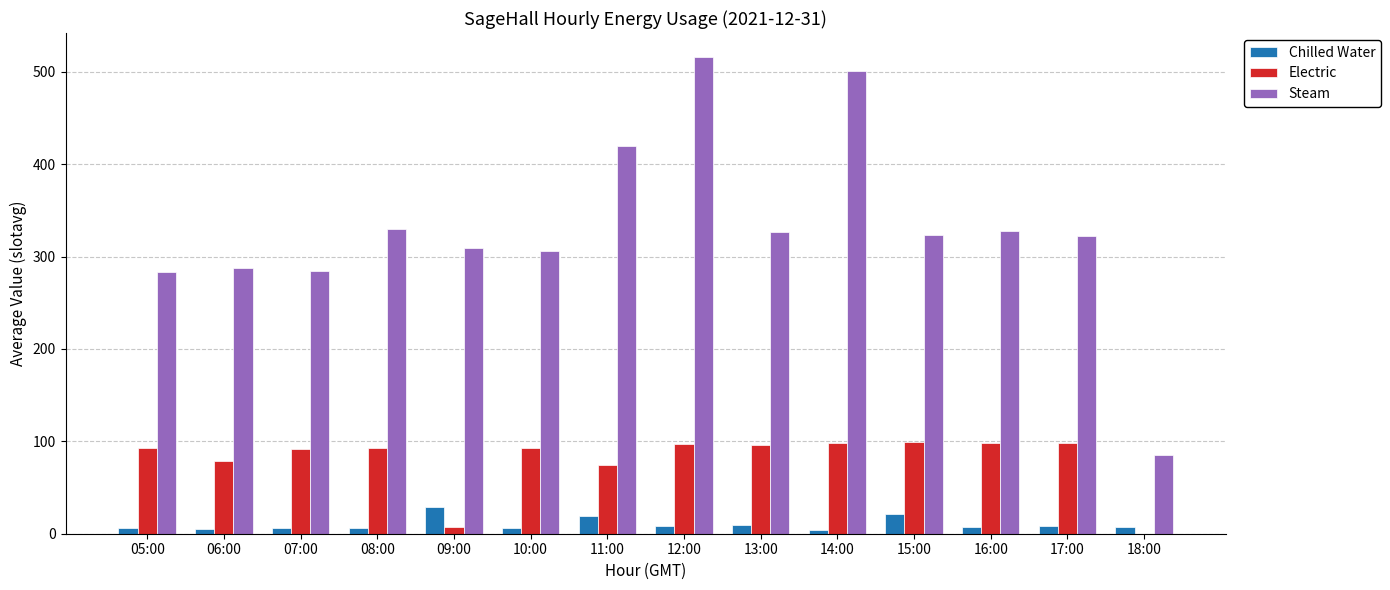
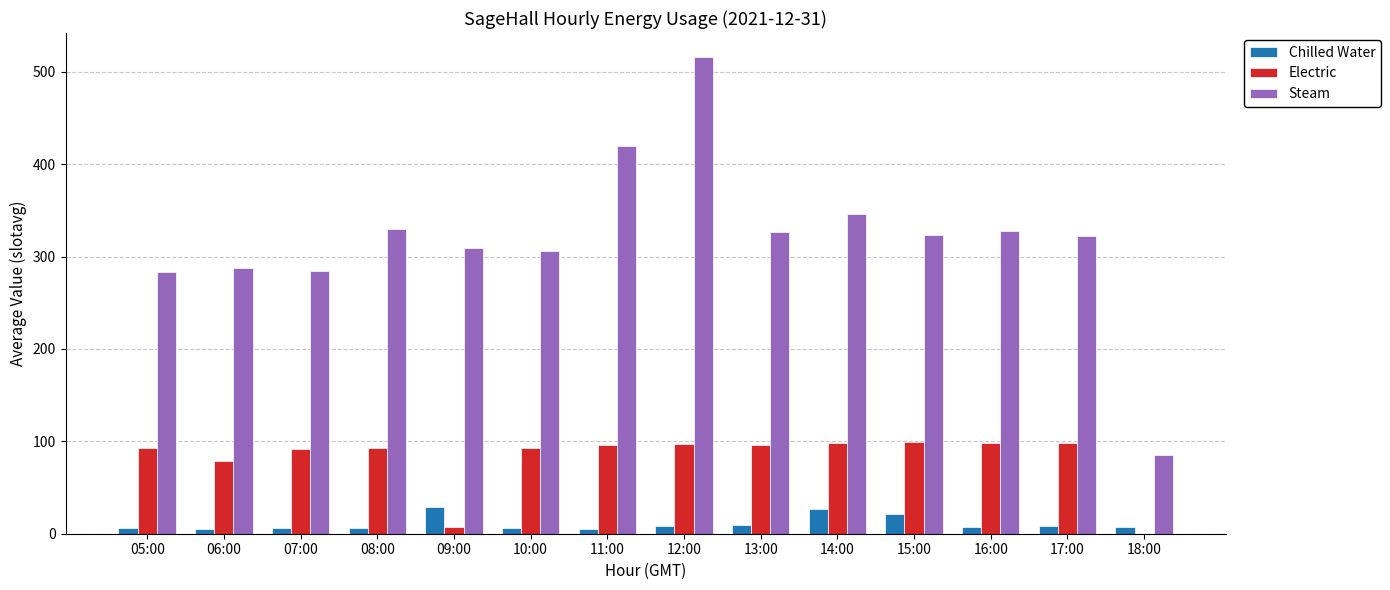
Chilled Water, 11:00: 20 -> 10
Electric, 11:00: 70 -> 100
Chilled Water, 14:00: 0 -> 30
Steam, 14:00: 500 -> 350
